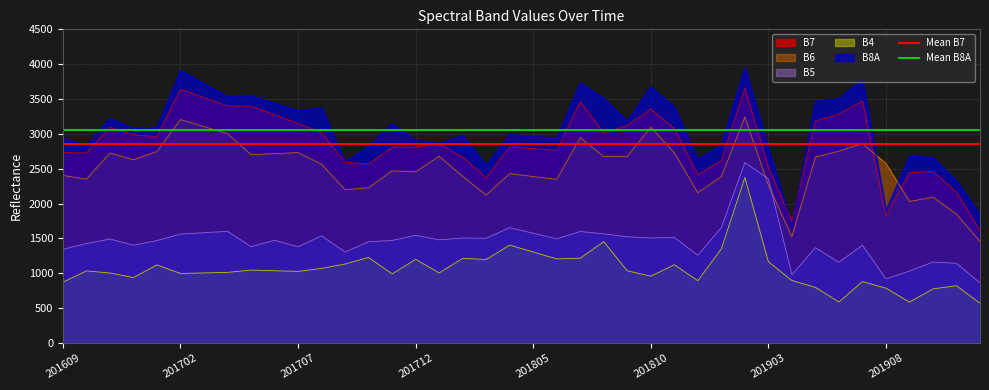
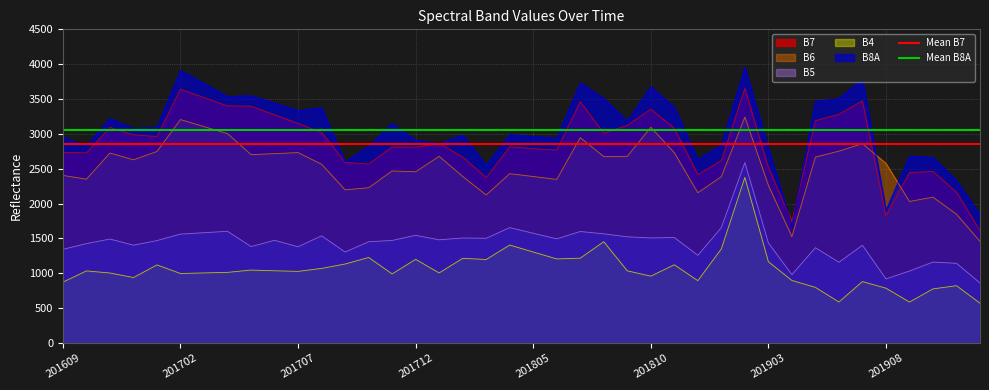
B5, 201903: 2400 -> 1400
